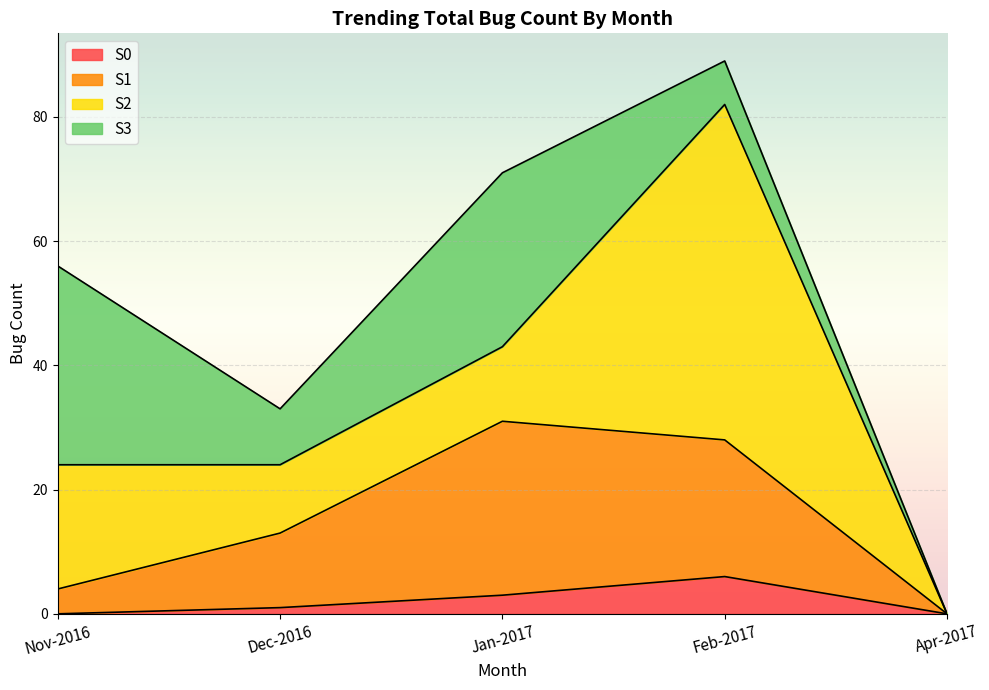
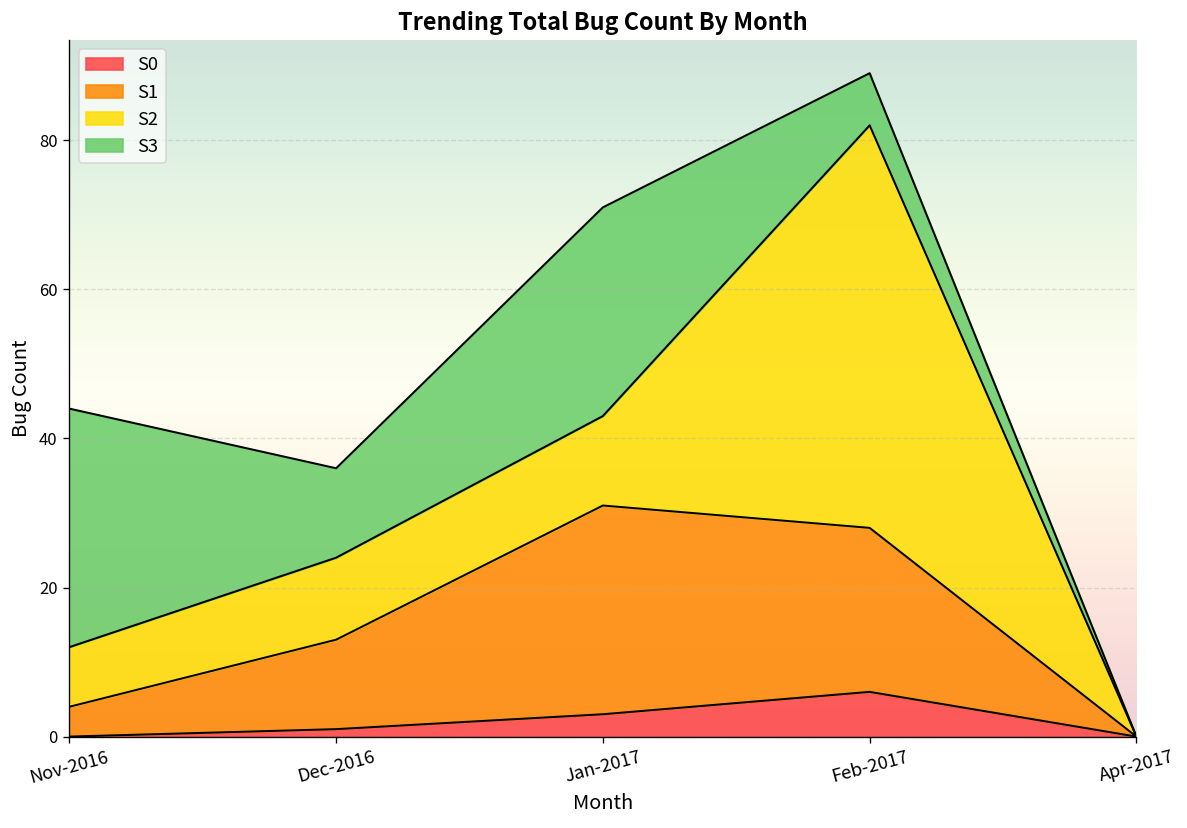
S2, Nov-2016: 20 -> 8
S3, Dec-2016: 9 -> 12
